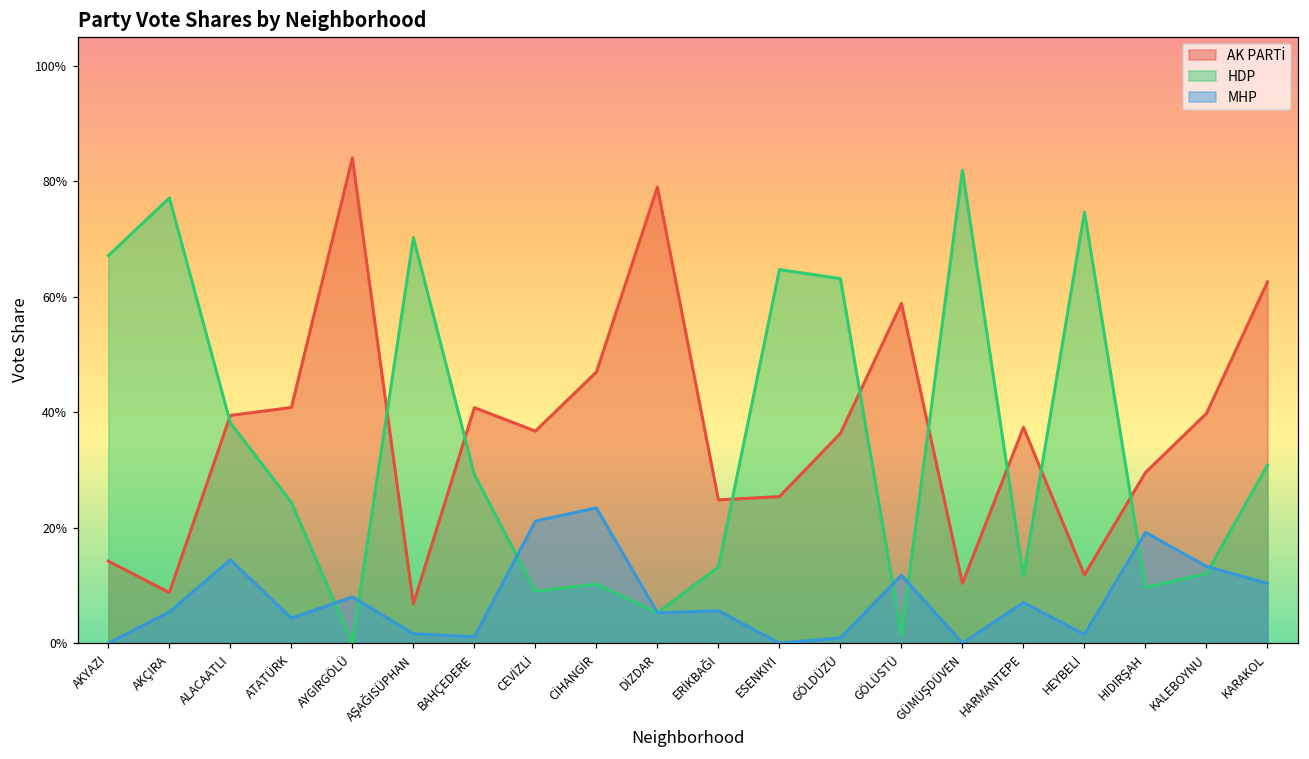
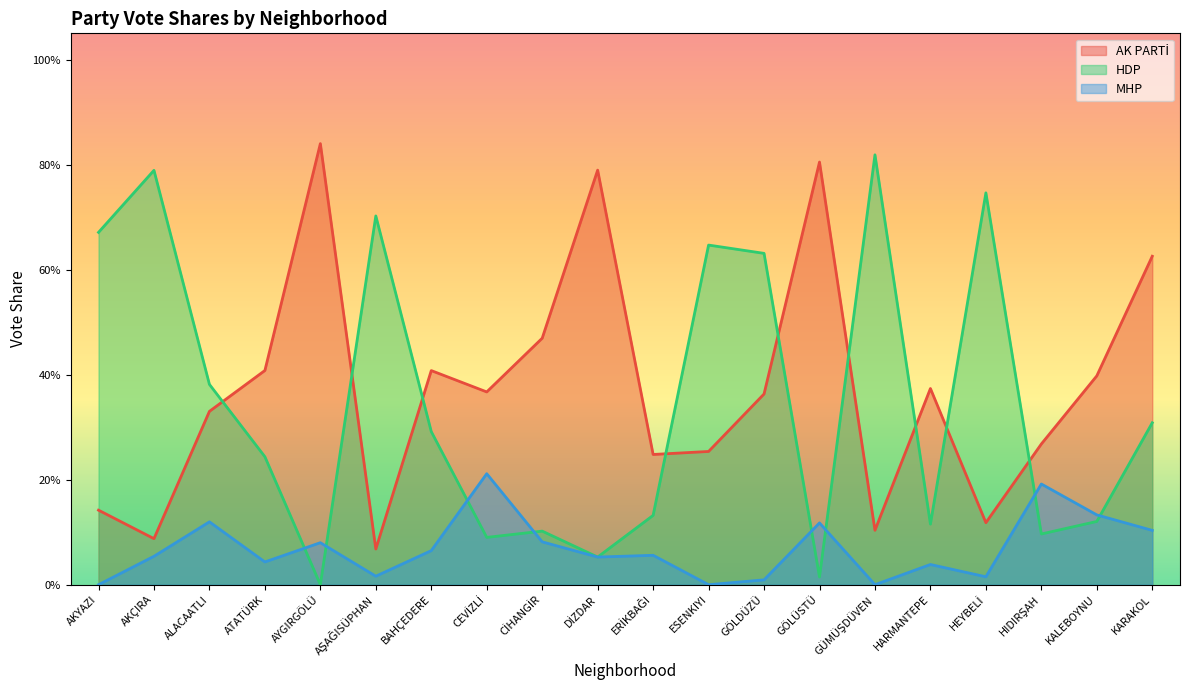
HDP, AKÇIRA: 77% -> 79%
AK PARTİ, ALACAATLI: 39% -> 33%
MHP, ALACAATLI: 14% -> 12%
MHP, BAHÇEDERE: 1% -> 6%
MHP, CİHANGİR: 23% -> 8%
AK PARTİ, GÖLÜSTÜ: 59% -> 80%
MHP, HARMANTEPE: 7% -> 4%
AK PARTİ, HIDIRŞAH: 30% -> 27%
